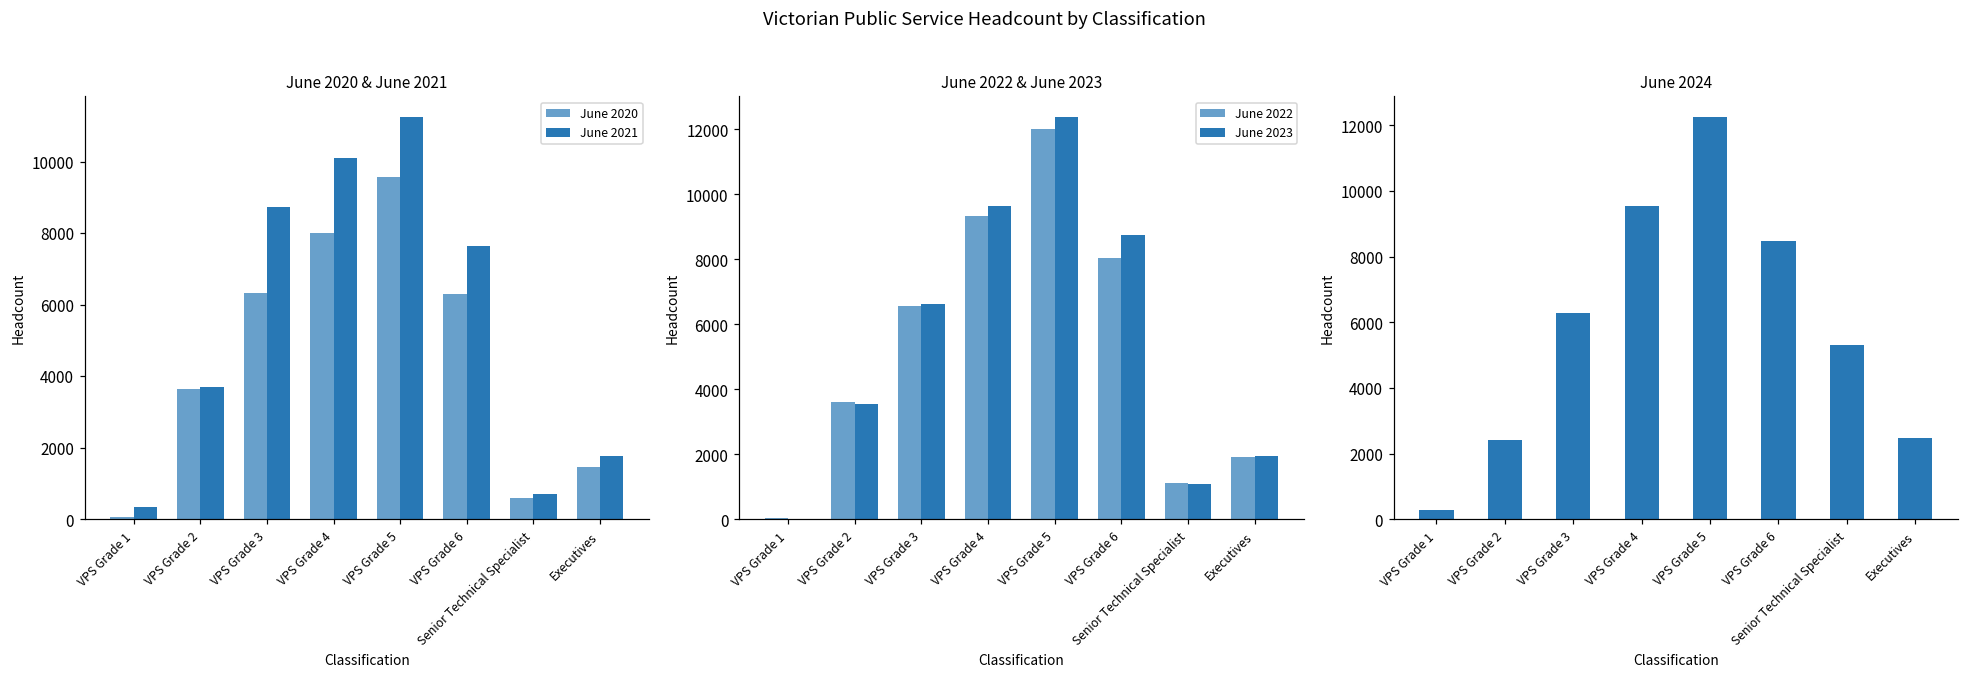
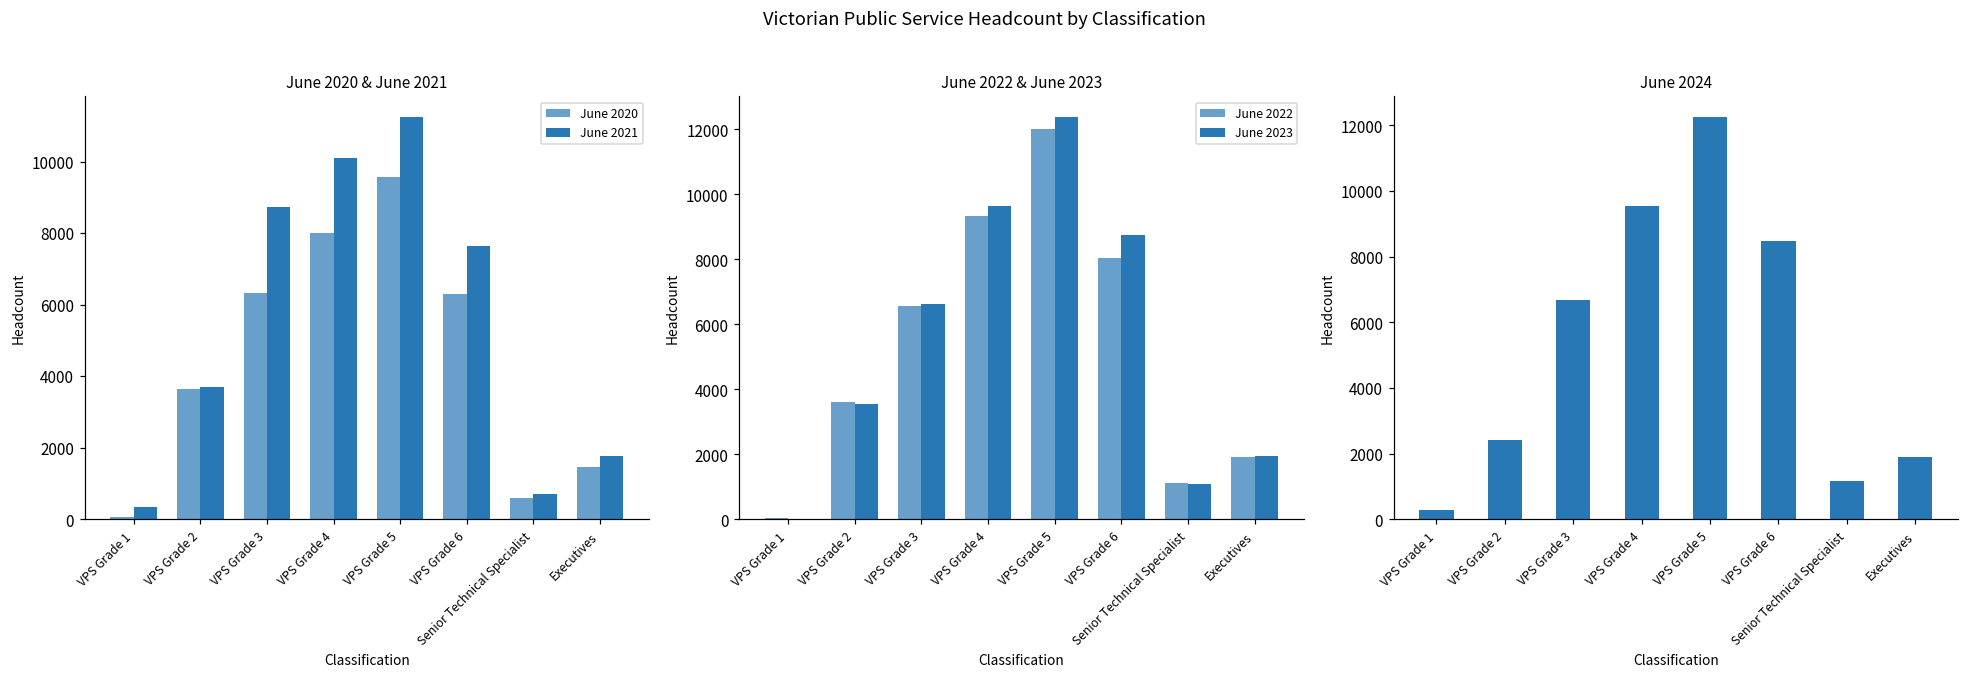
June 2024, VPS Grade 3: 6300 -> 6700
June 2024, Senior Technical Specialist: 5300 -> 1200
June 2024, Executives: 2500 -> 1900
